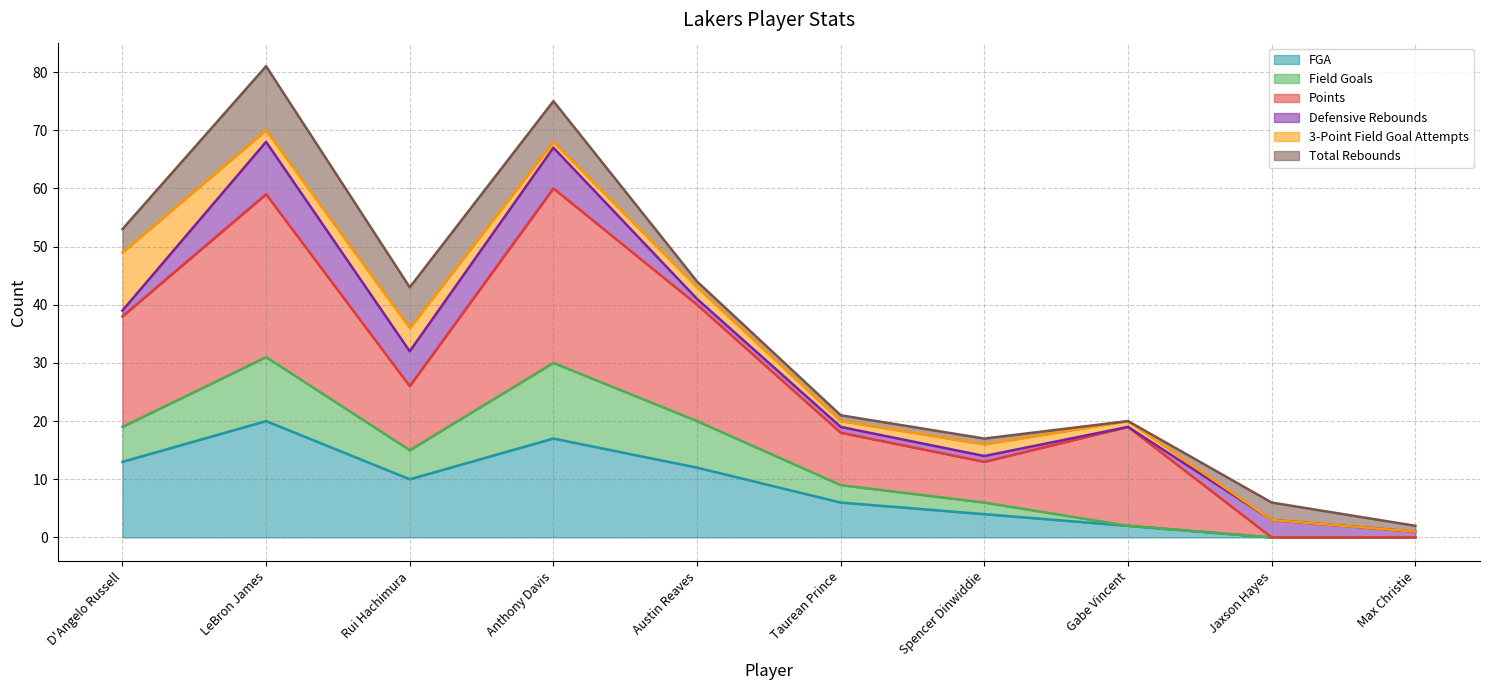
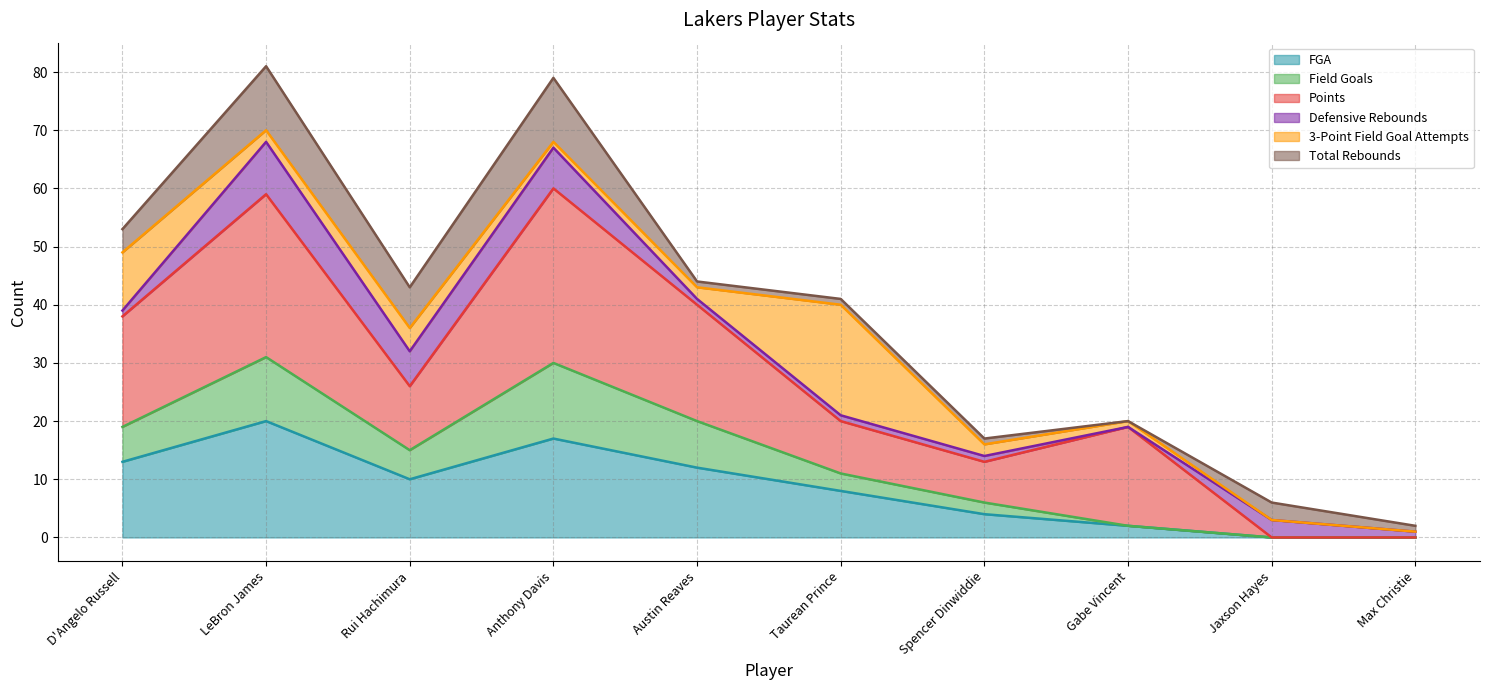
Total Rebounds, Anthony Davis: 7 -> 11
FGA, Taurean Prince: 6 -> 8
3-Point Field Goal Attempts, Taurean Prince: 1 -> 19
